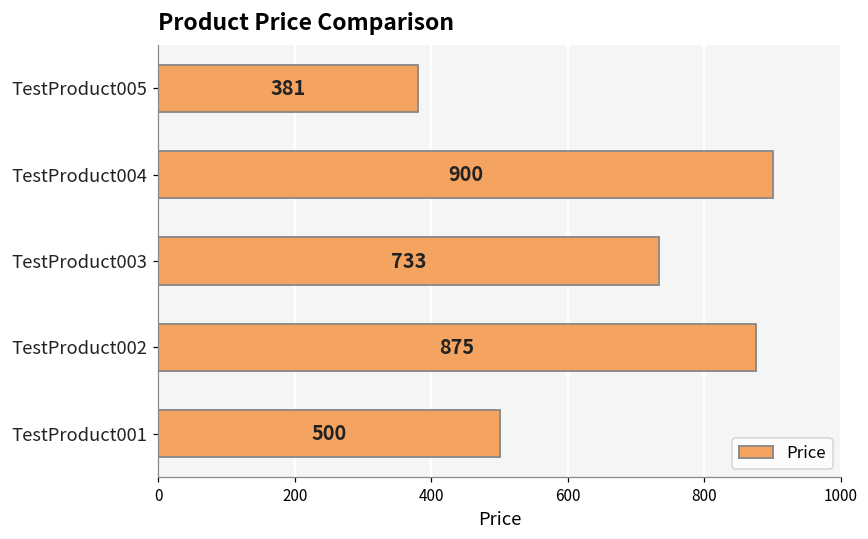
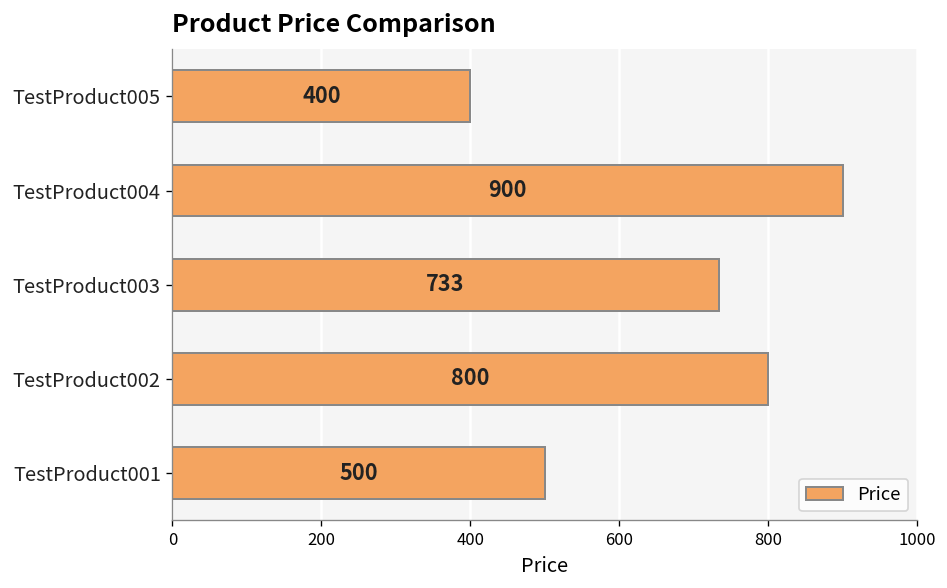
TestProduct005: 381 -> 400
TestProduct002: 875 -> 800
